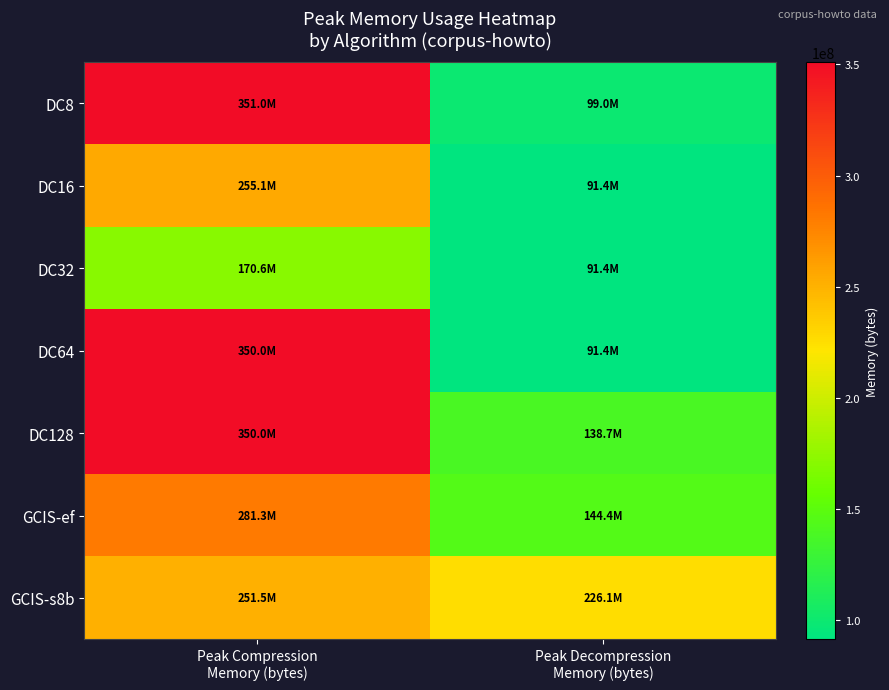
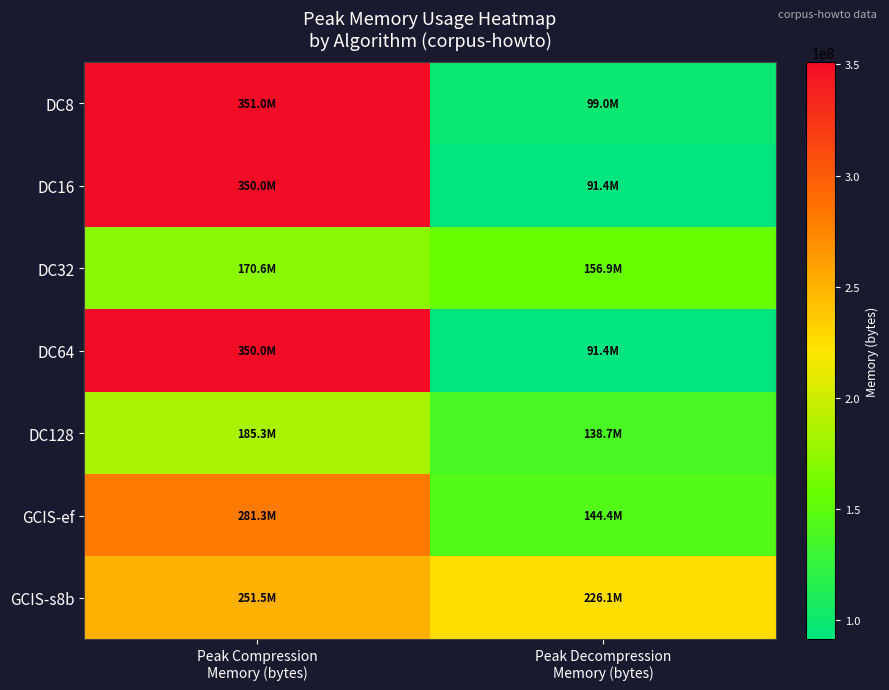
DC16, Peak Compression Memory (bytes): 255.1M -> 350.0M
DC32, Peak Decompression Memory (bytes): 91.4M -> 156.9M
DC128, Peak Compression Memory (bytes): 350.0M -> 185.3M
